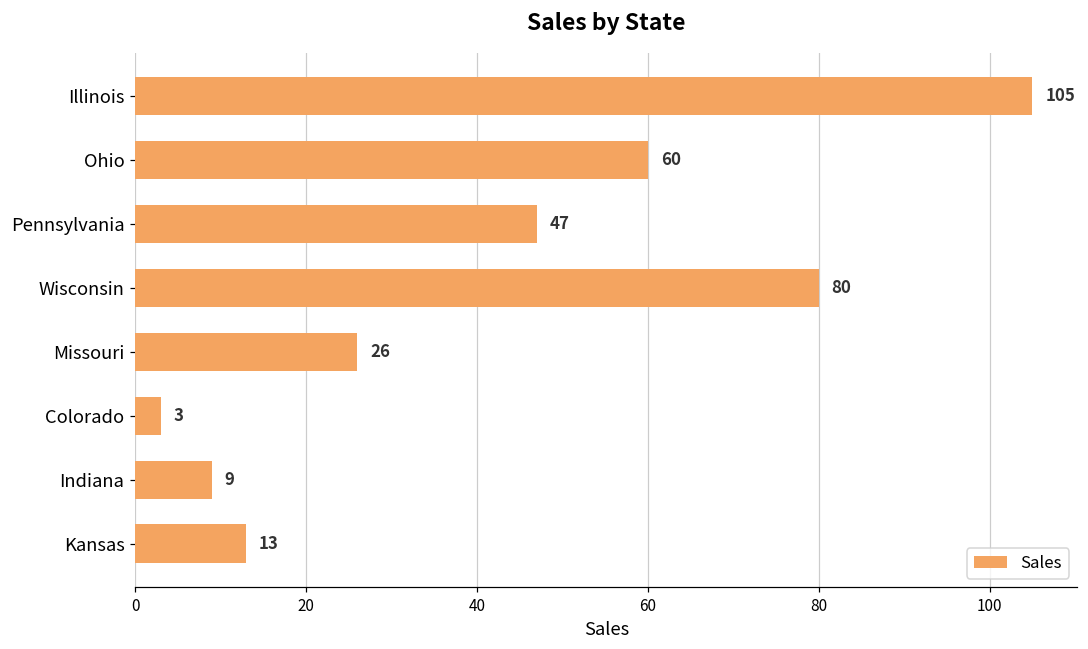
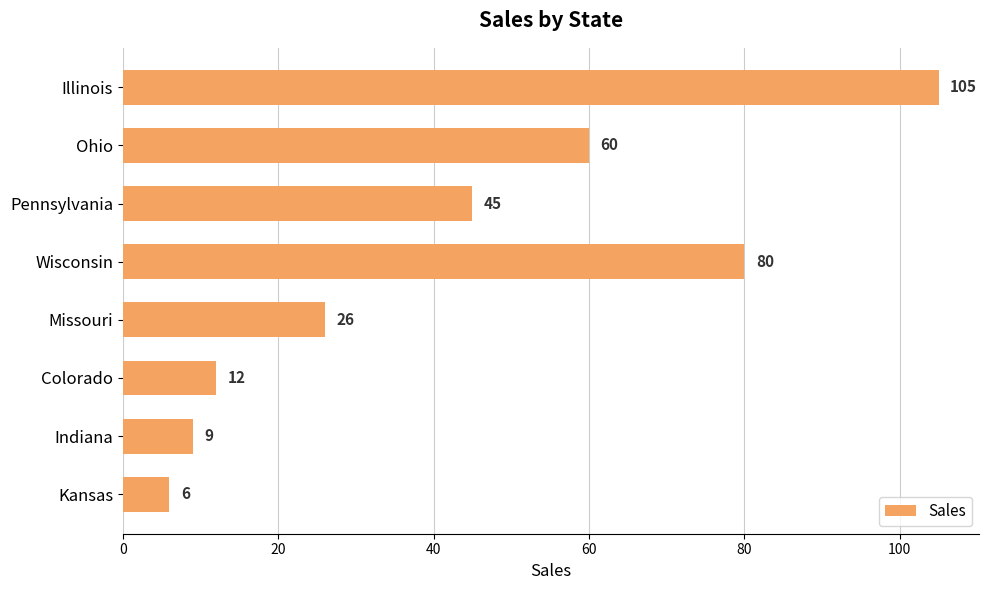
Pennsylvania: 47 -> 45
Colorado: 3 -> 12
Kansas: 13 -> 6
